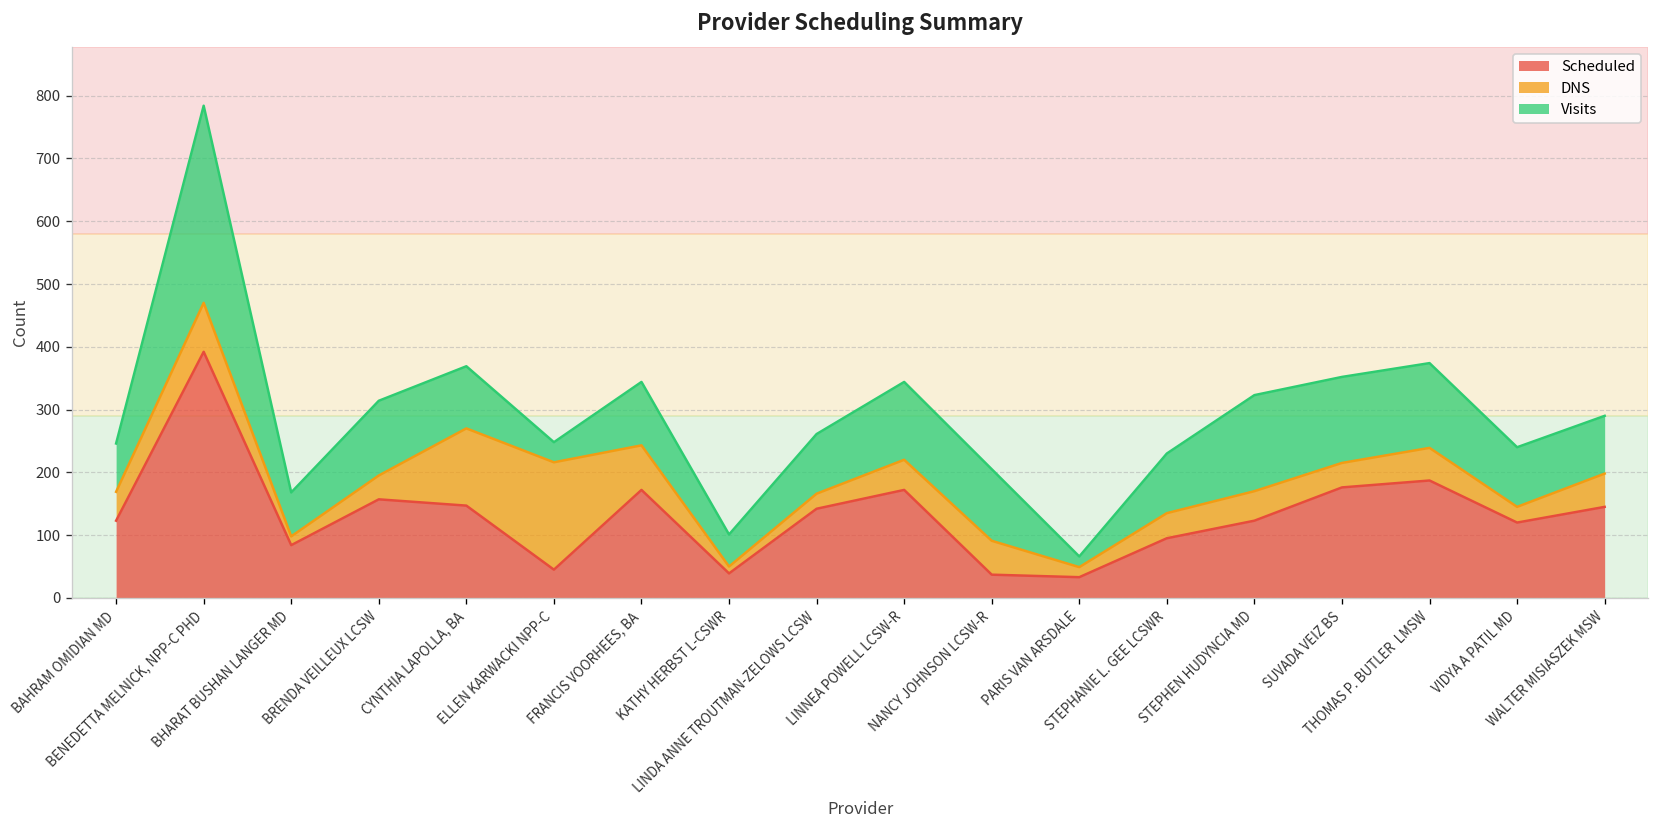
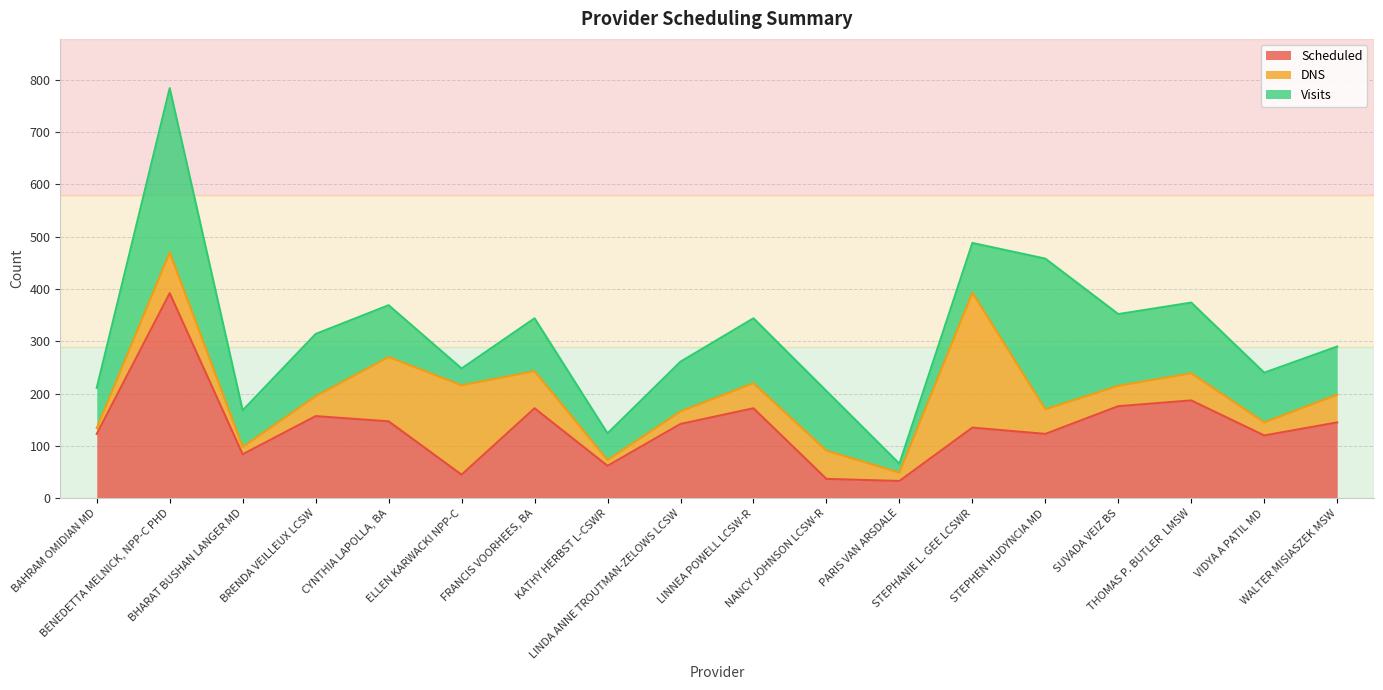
DNS, BAHRAM OMIDIAN MD: 50 -> 10
Scheduled, KATHY HERBST L-CSWR: 40 -> 60
Scheduled, STEPHANIE L. GEE LCSWR: 100 -> 140
DNS, STEPHANIE L. GEE LCSWR: 40 -> 260
Visits, STEPHEN HUDYNCIA MD: 150 -> 290
